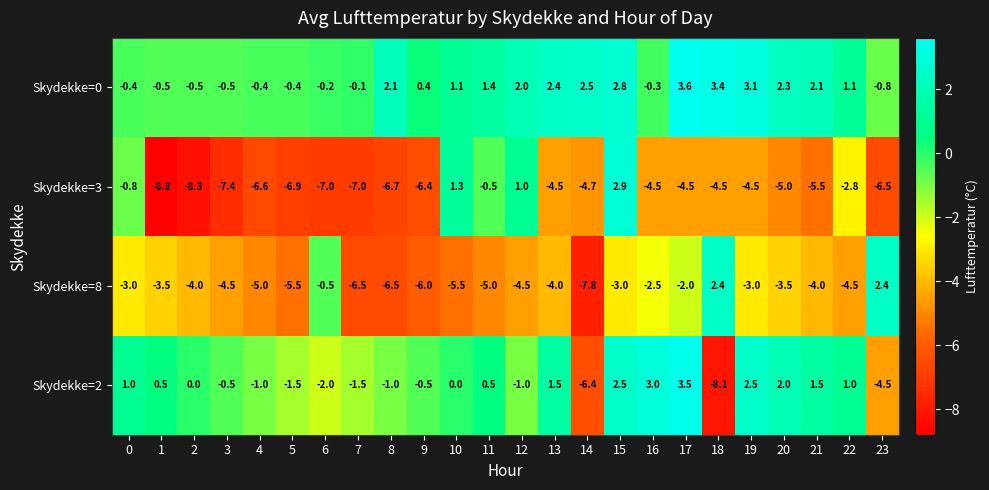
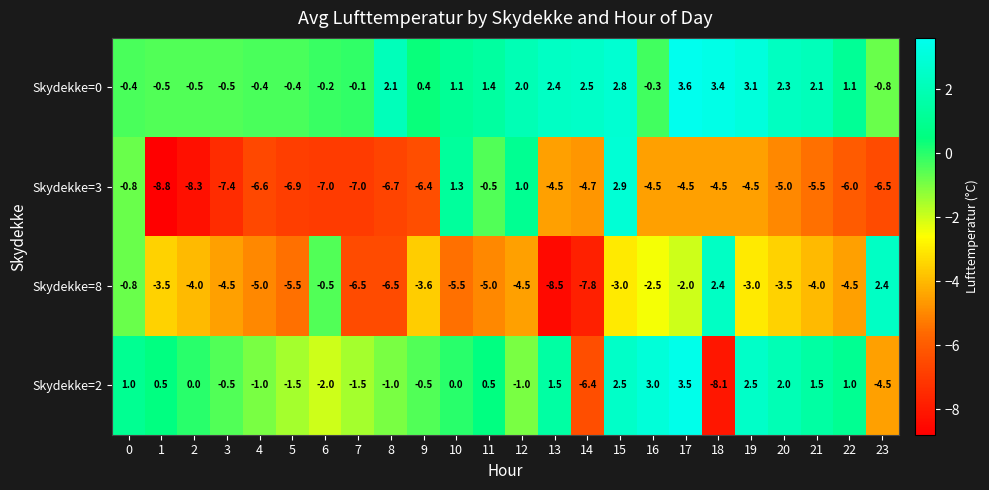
Skydekke=3, 22: -2.8 -> -6.0
Skydekke=8, 0: -3.0 -> -0.8
Skydekke=8, 9: -6.0 -> -3.6
Skydekke=8, 13: -4.0 -> -8.5
